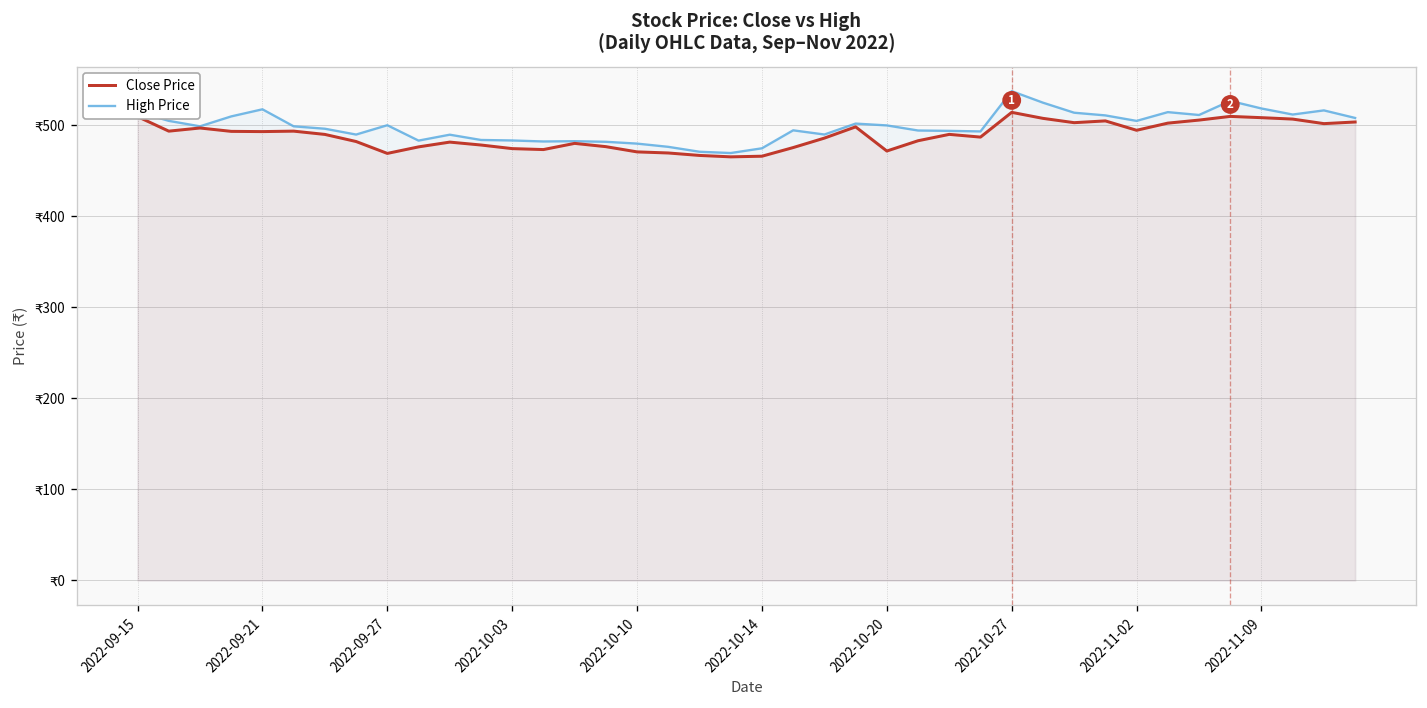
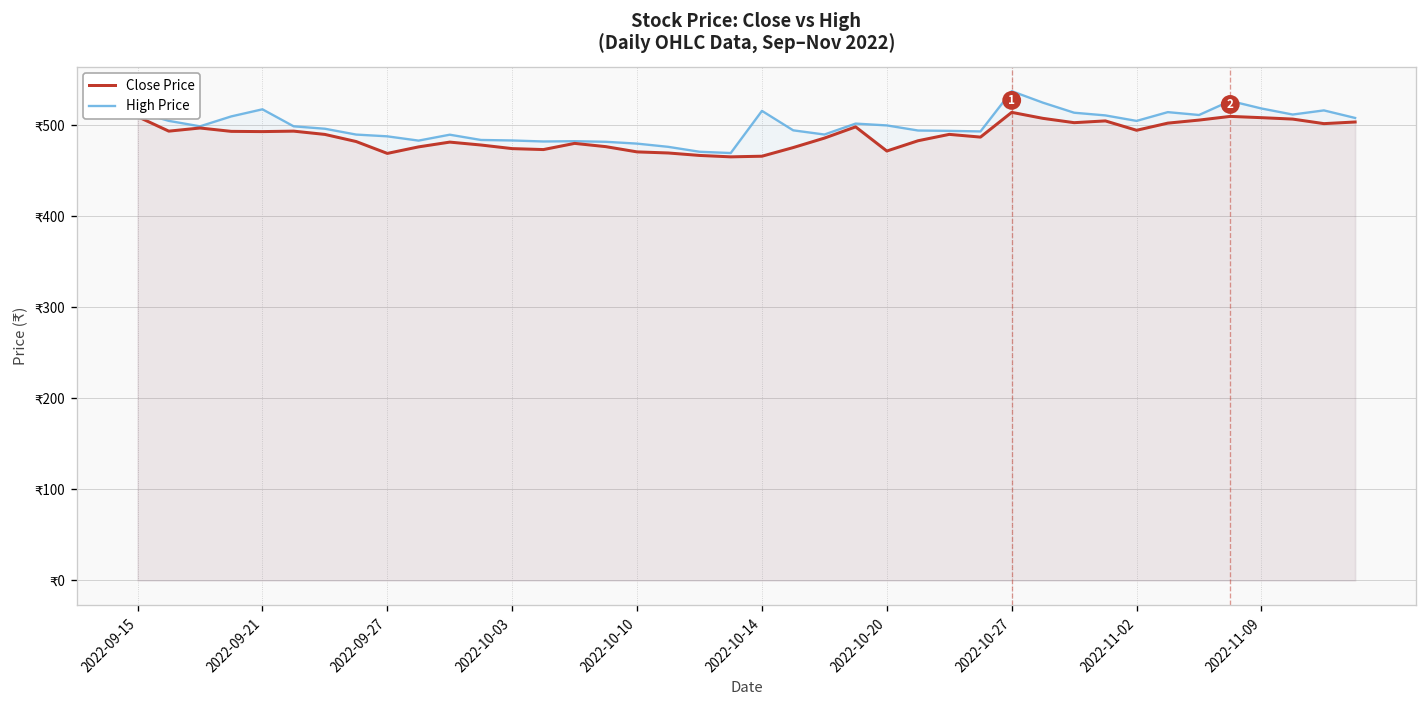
High Price, 2022-09-27: ₹500 -> ₹490
High Price, 2022-10-14: ₹470 -> ₹520
